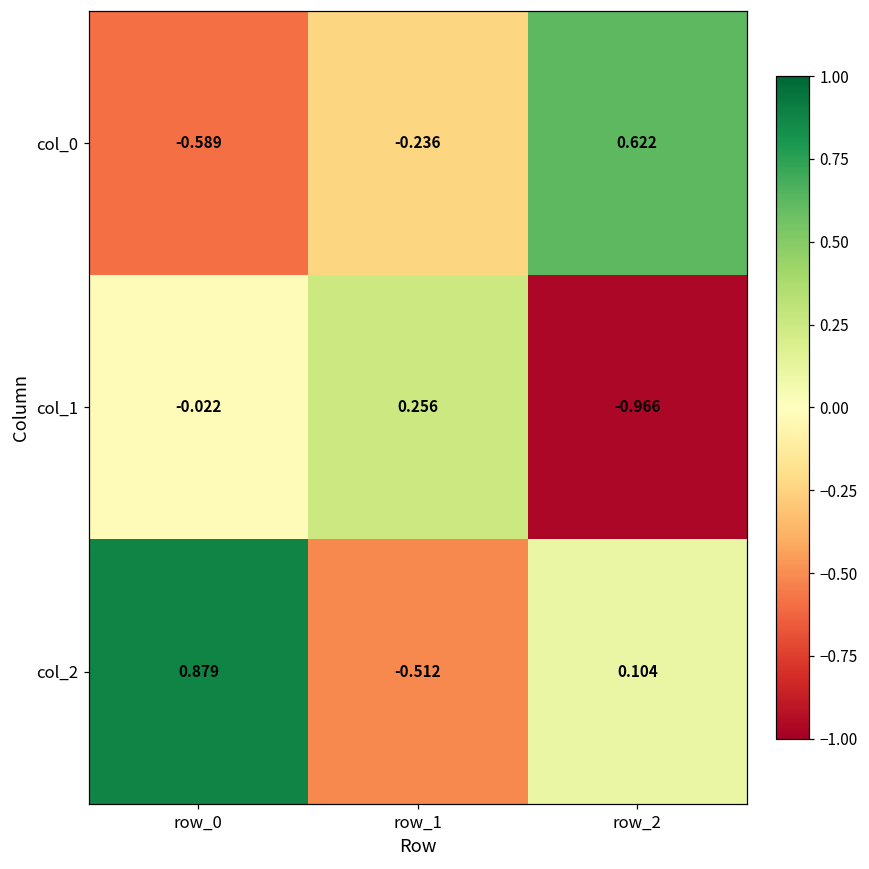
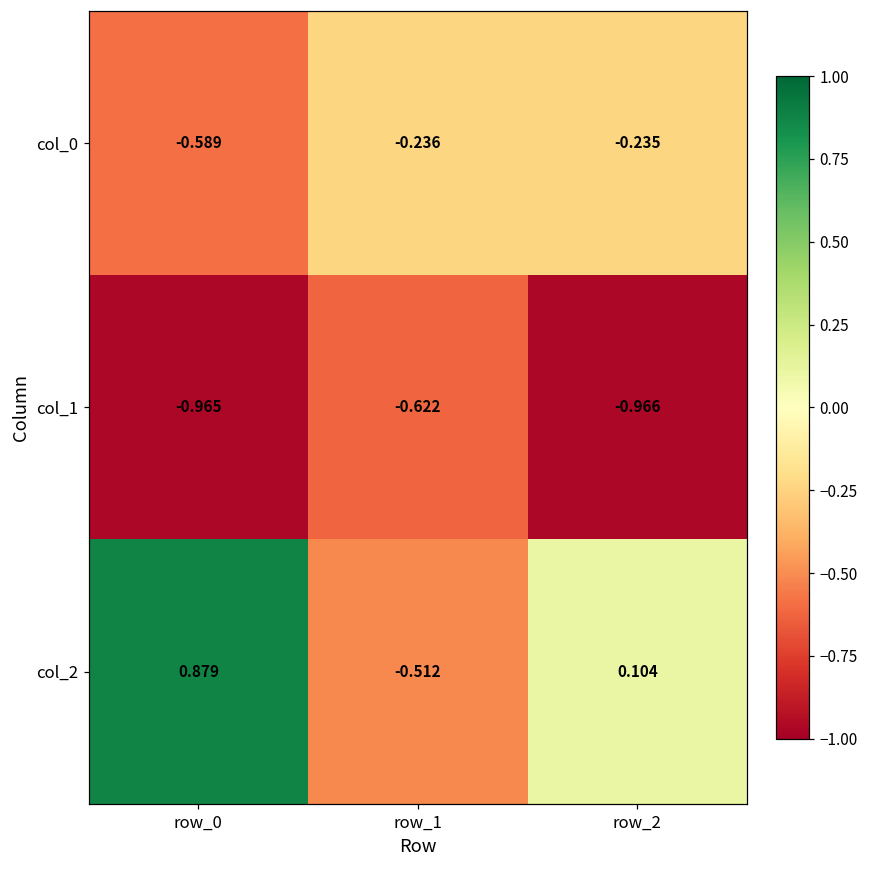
col_0, row_2: 0.622 -> -0.235
col_1, row_0: -0.022 -> -0.965
col_1, row_1: 0.256 -> -0.622
